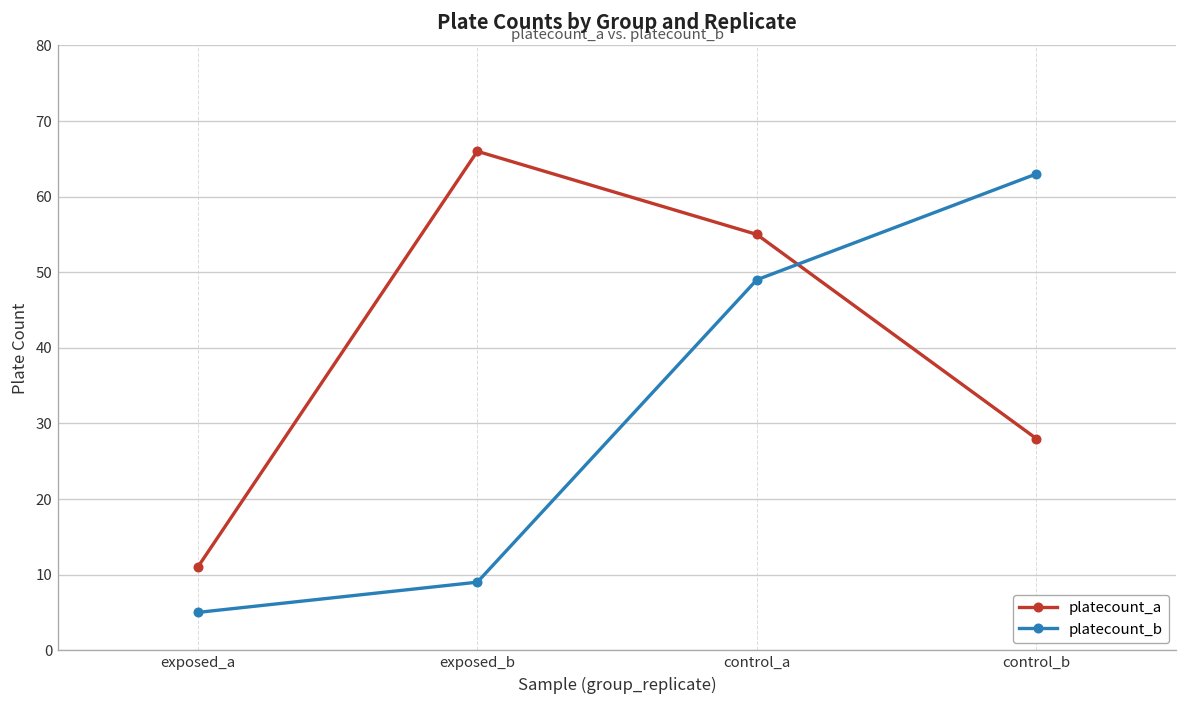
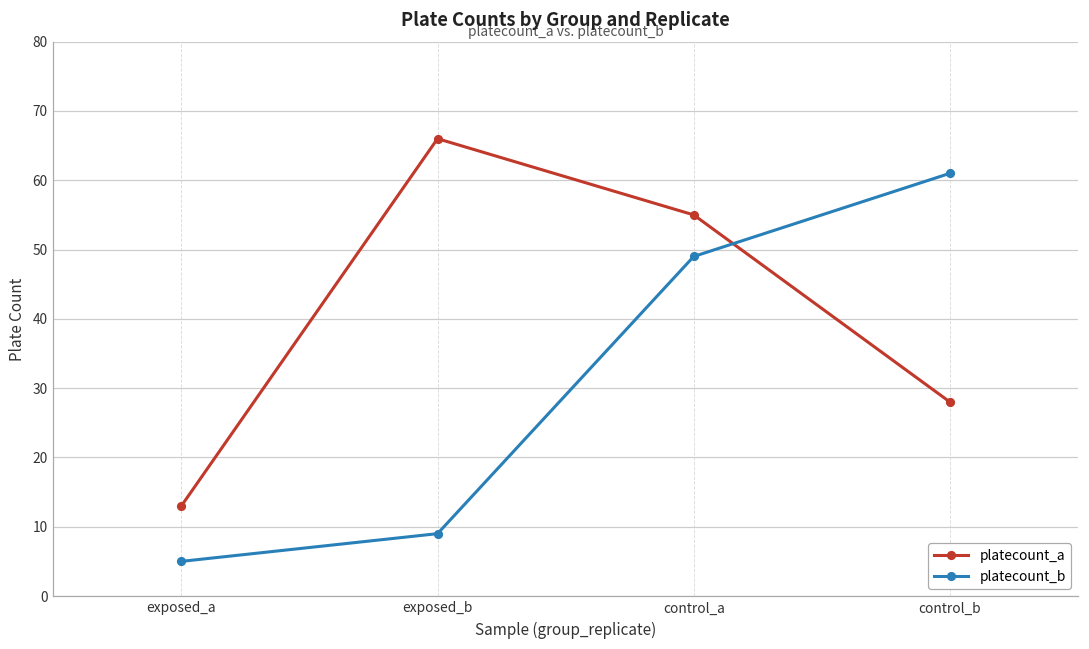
platecount_a, exposed_a: 11 -> 13
platecount_b, control_b: 63 -> 61
